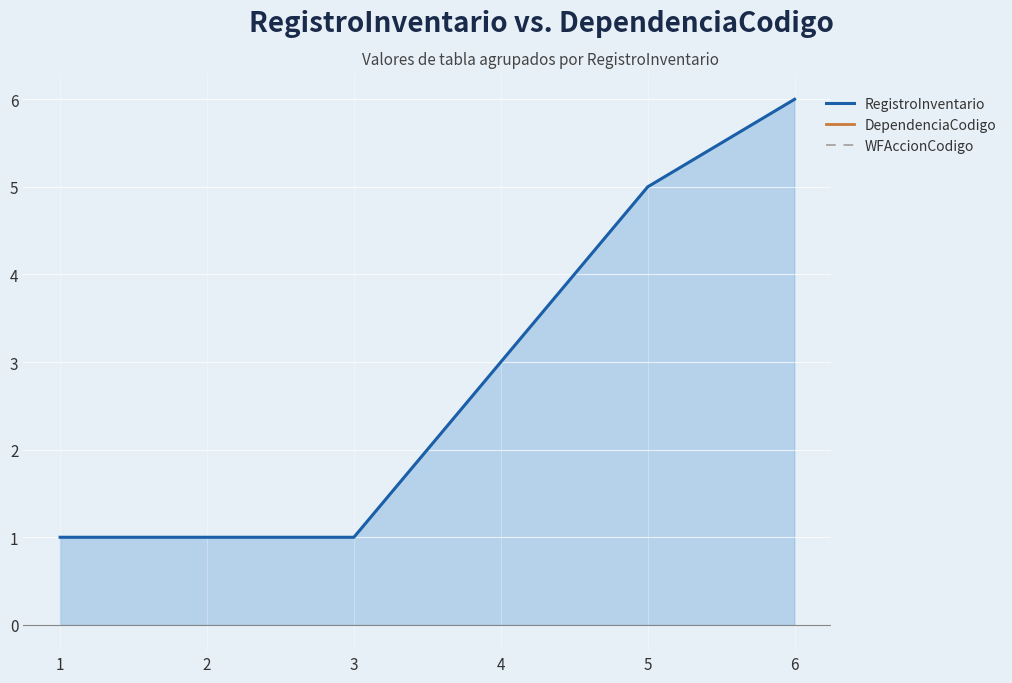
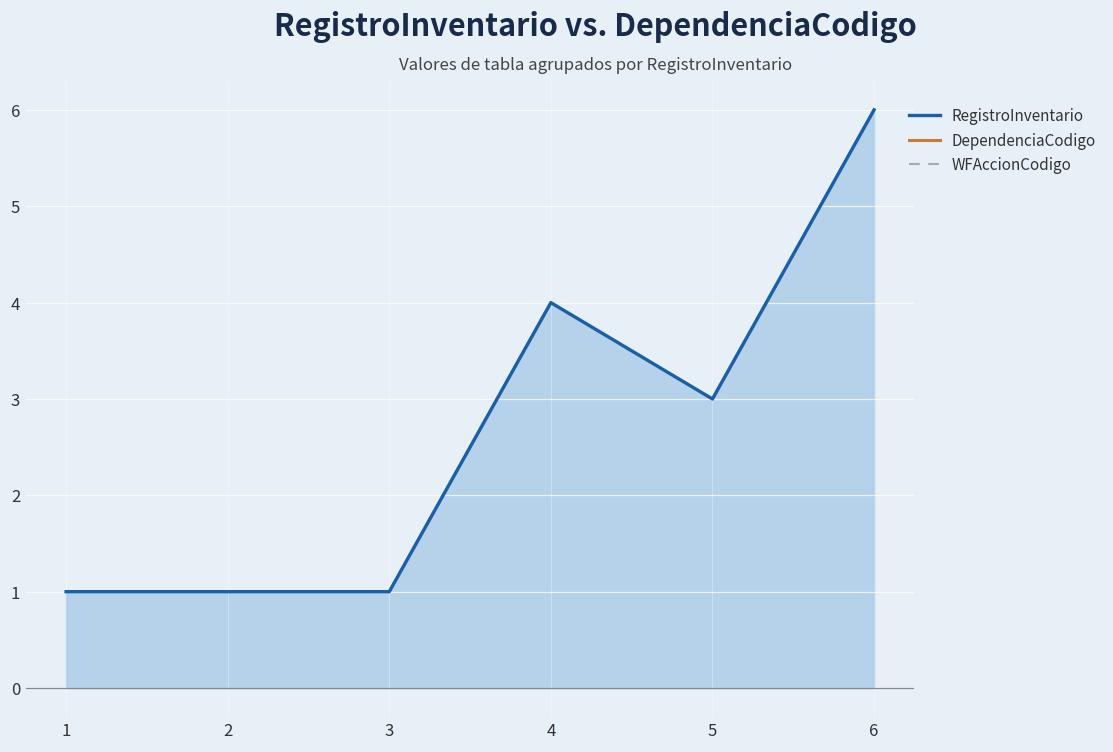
4: 3 -> 4
5: 5 -> 3
